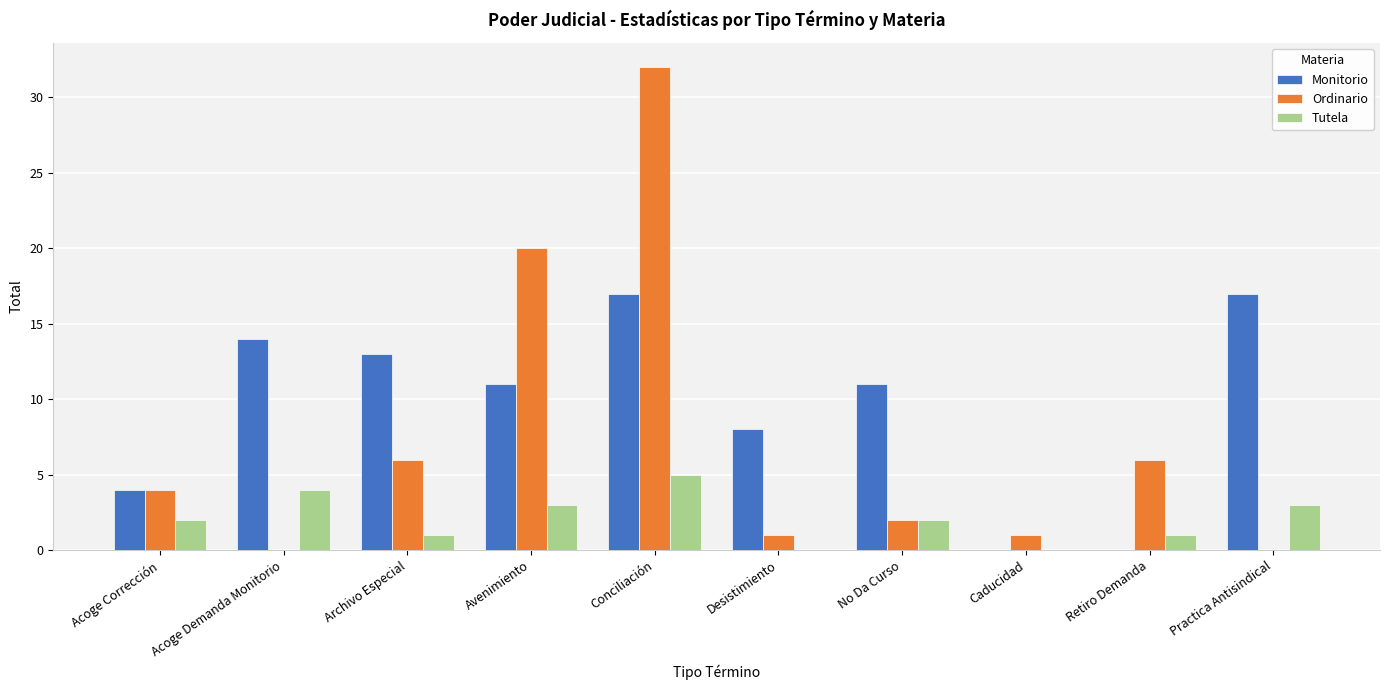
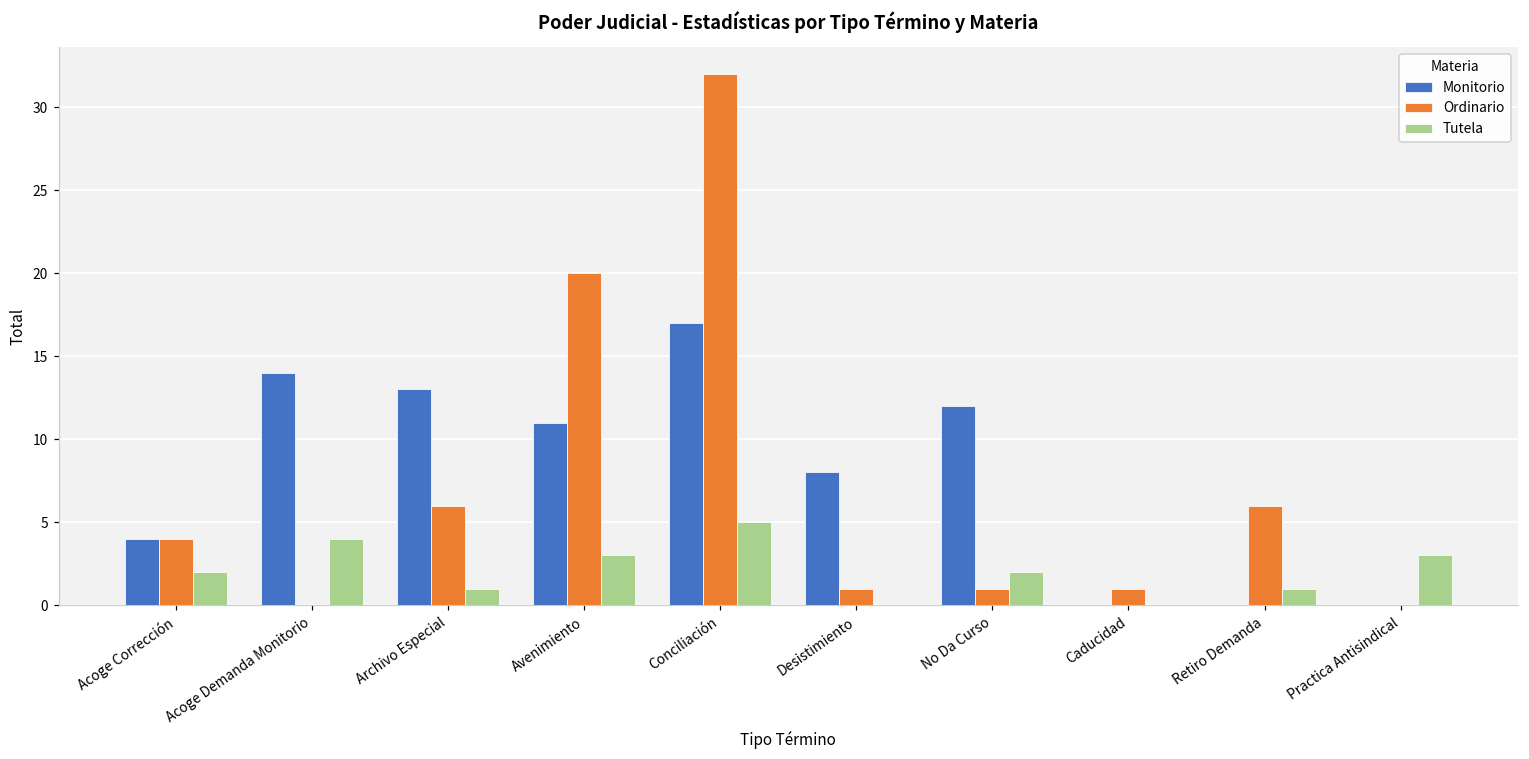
Monitorio, No Da Curso: 11 -> 12
Ordinario, No Da Curso: 2 -> 1
Monitorio, Practica Antisindical: 17 -> 0
